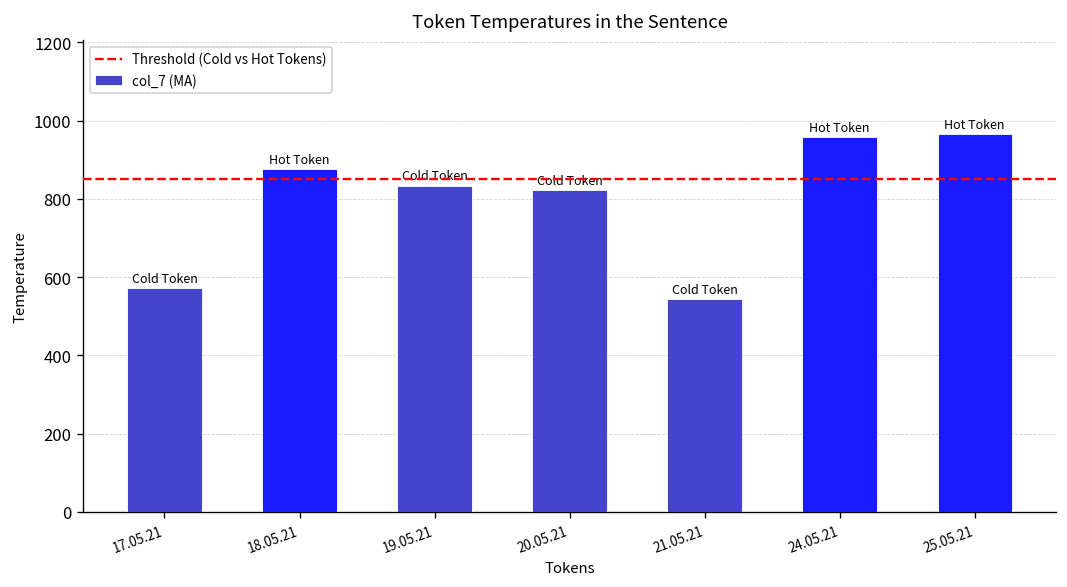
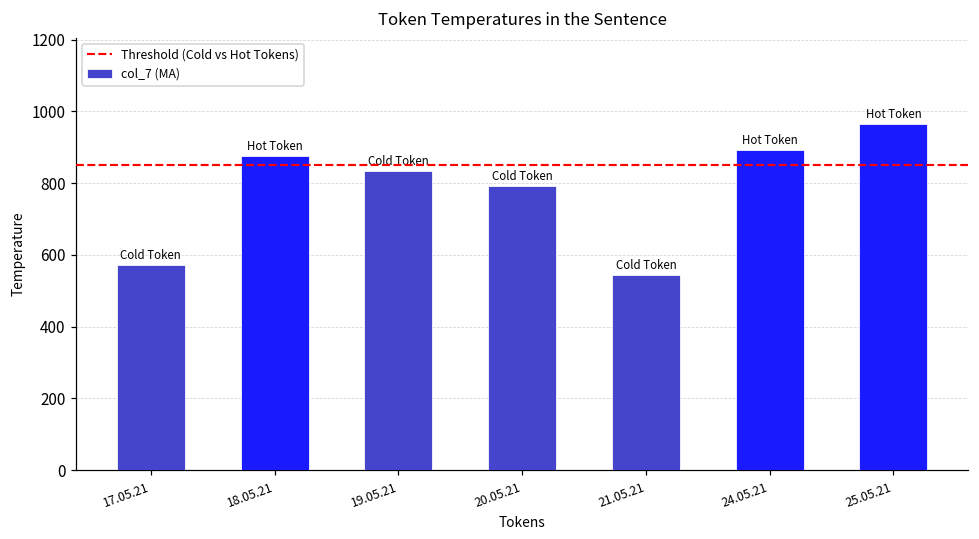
20.05.21: 820 -> 790
24.05.21: 960 -> 890
